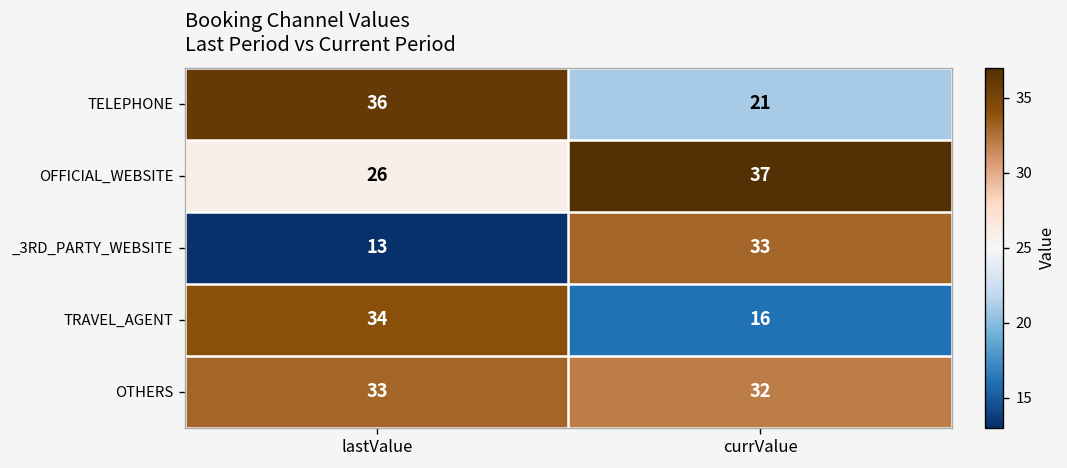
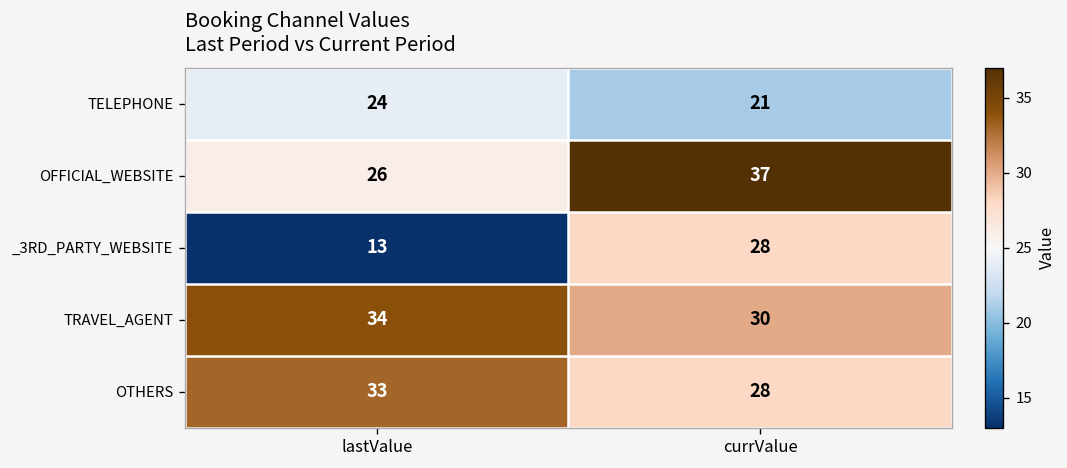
TELEPHONE, lastValue: 36 -> 24
_3RD_PARTY_WEBSITE, currValue: 33 -> 28
TRAVEL_AGENT, currValue: 16 -> 30
OTHERS, currValue: 32 -> 28
